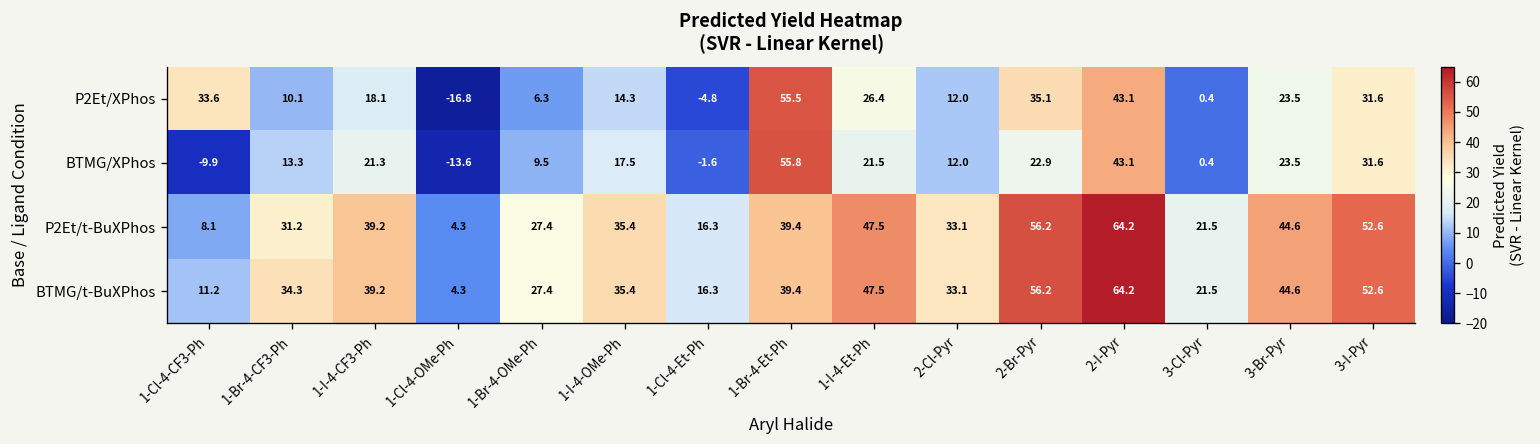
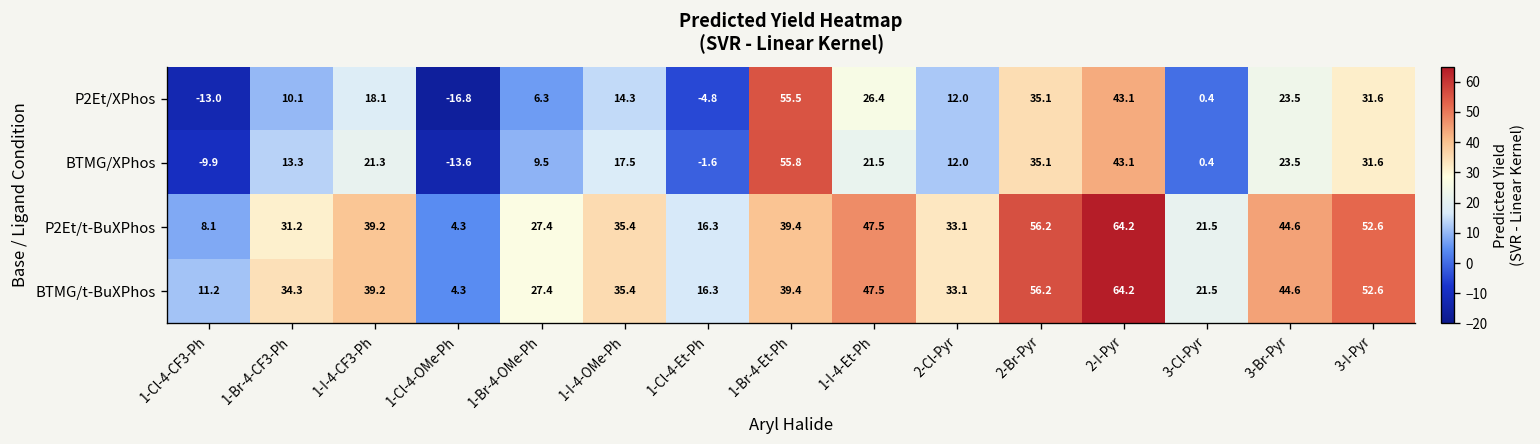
P2Et/XPhos, 1-Cl-4-CF3-Ph: 33.6 -> -13.0
BTMG/XPhos, 2-Br-Pyr: 22.9 -> 35.1
